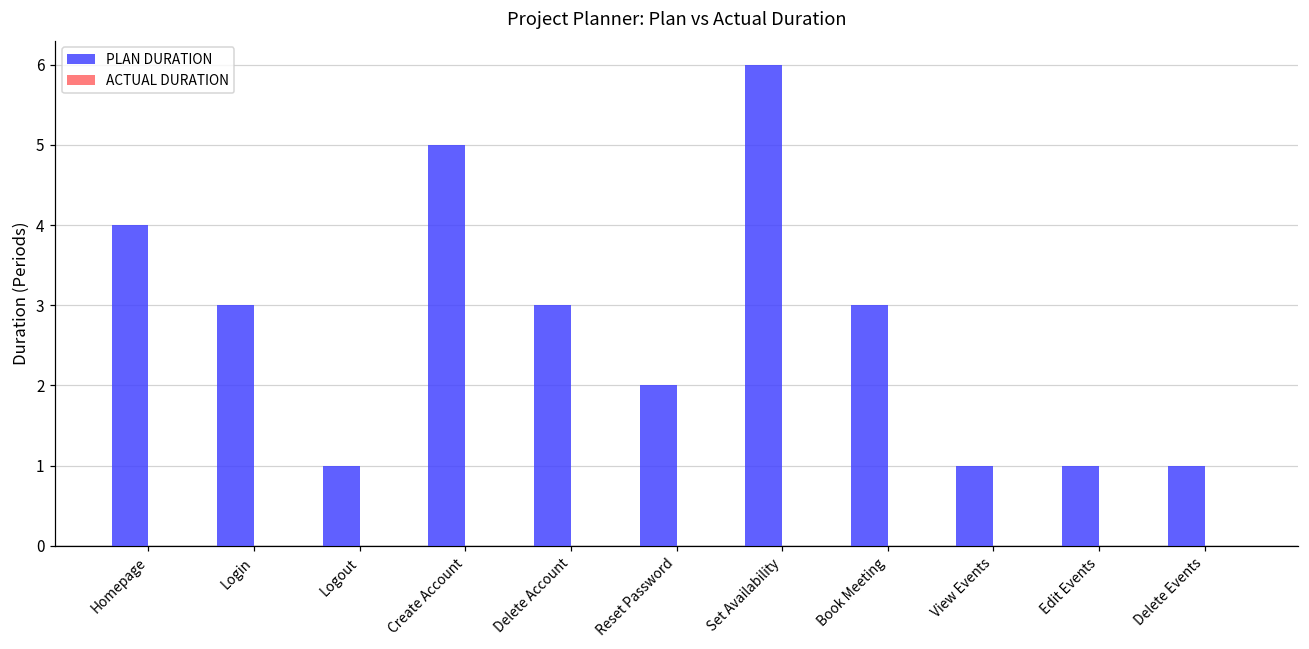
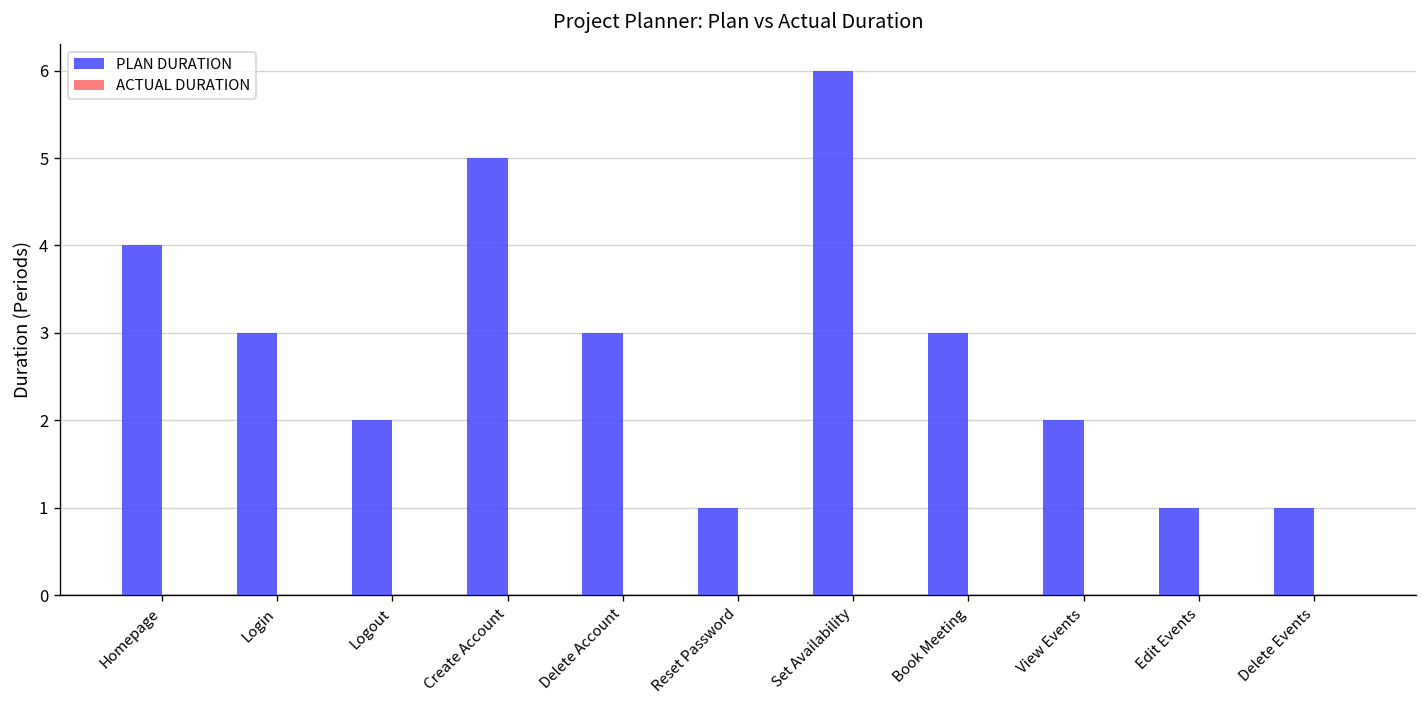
PLAN DURATION, Logout: 1 -> 2
PLAN DURATION, Reset Password: 2 -> 1
PLAN DURATION, View Events: 1 -> 2
